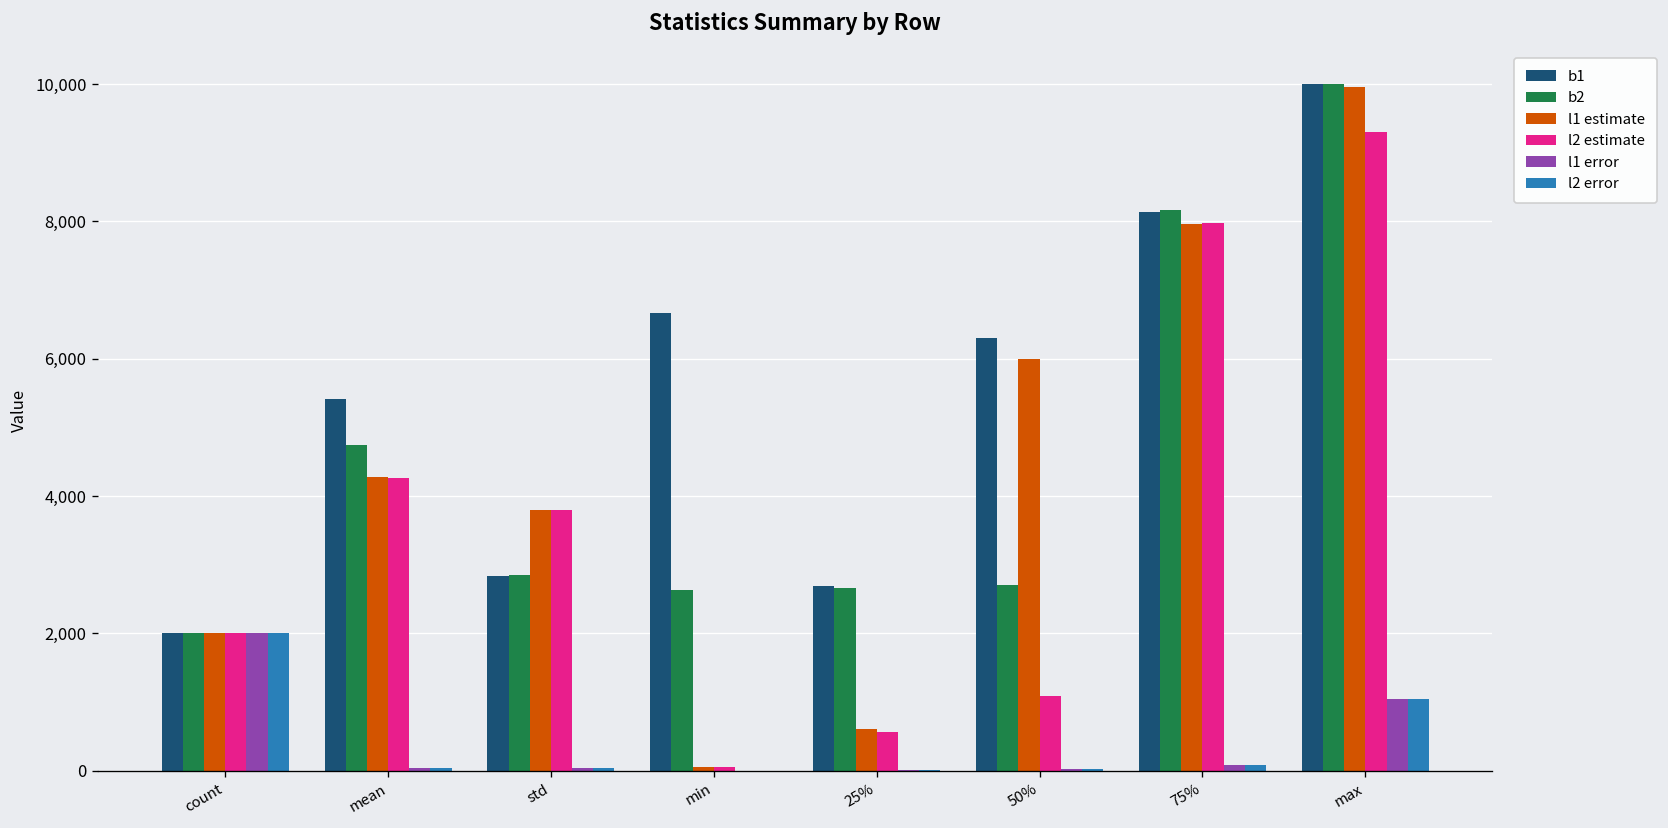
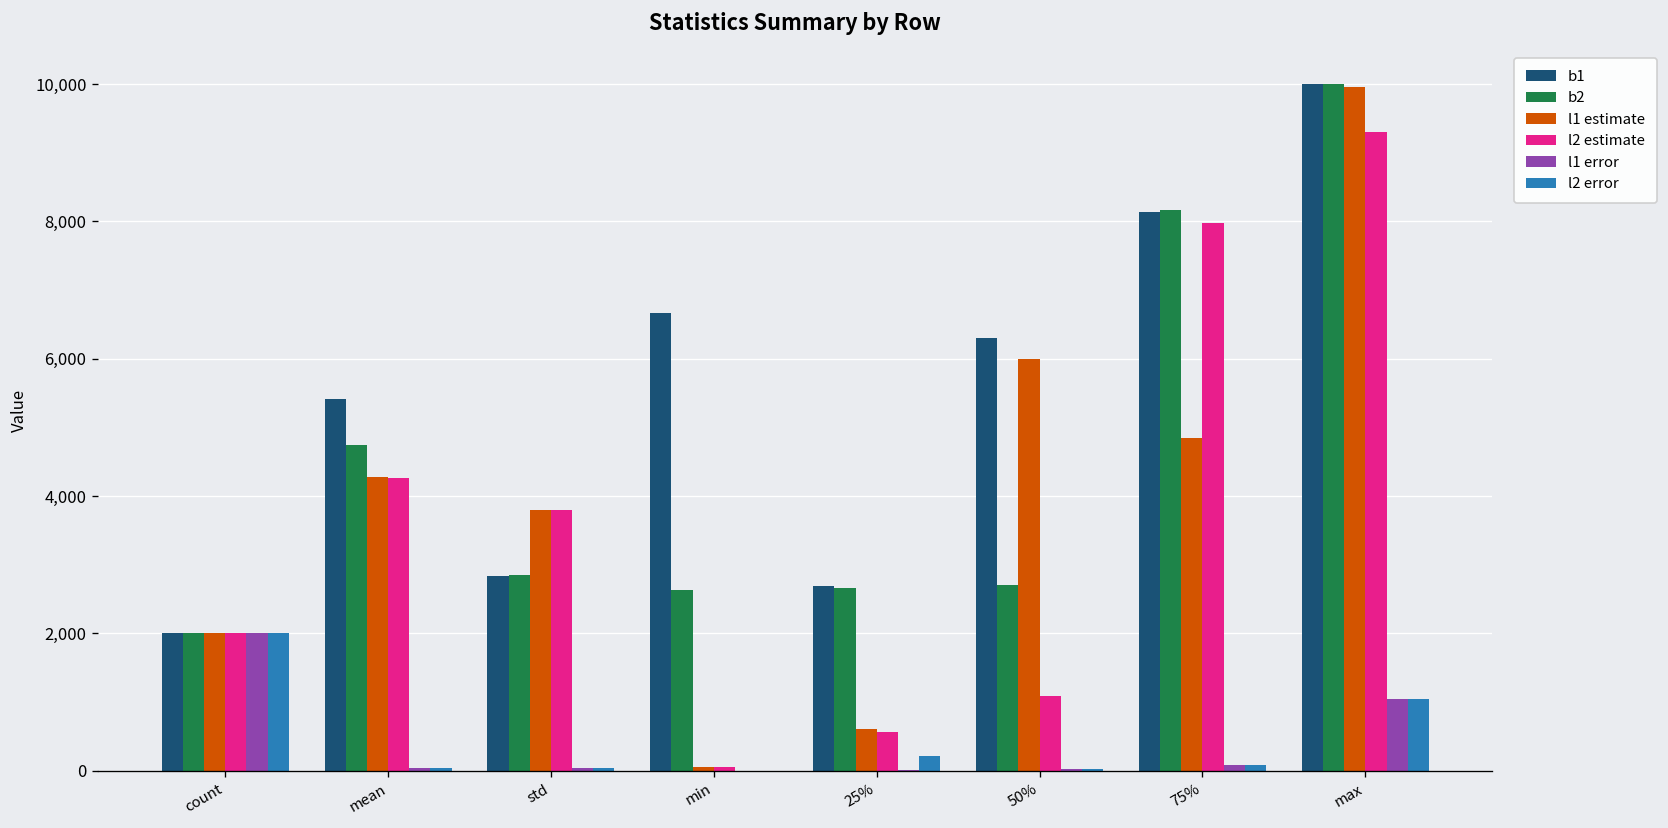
l2 error, 25%: 0 -> 200
l1 estimate, 75%: 8,000 -> 4,900
